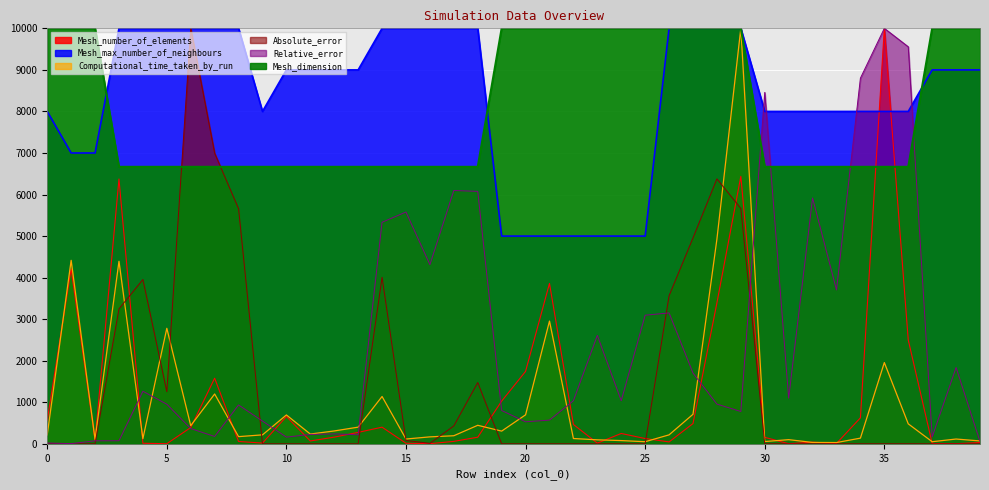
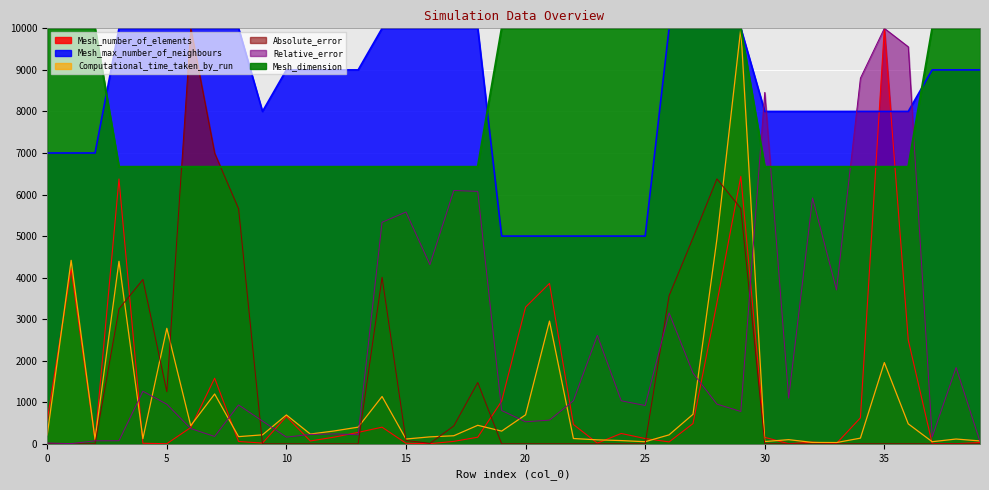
Mesh_max_number_of_neighbours, 0: 8000 -> 7000
Mesh_number_of_elements, 20: 1700 -> 3300
Relative_error, 25: 3100 -> 900
